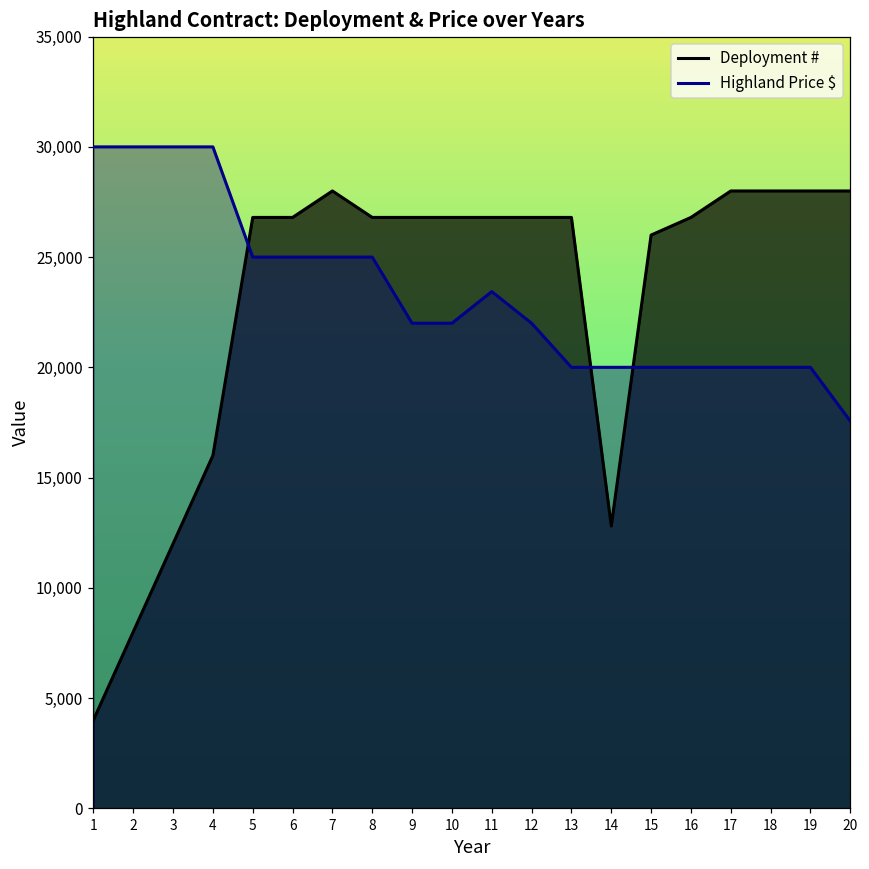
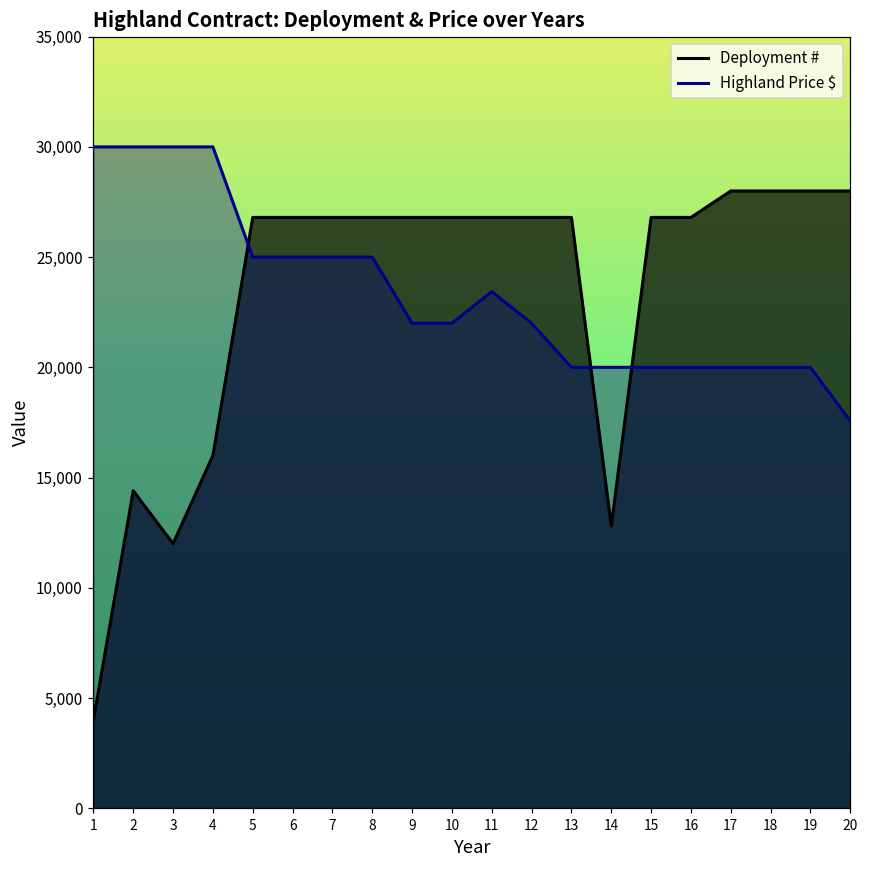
Deployment #, 2: 8,000 -> 14,400
Deployment #, 7: 28,000 -> 26,800
Deployment #, 15: 26,000 -> 26,800
